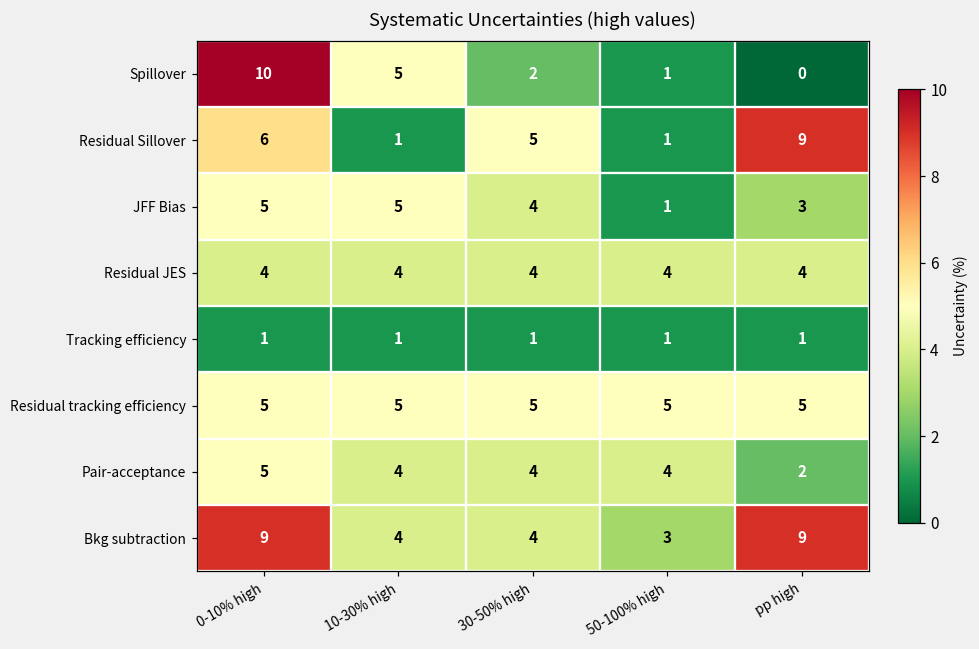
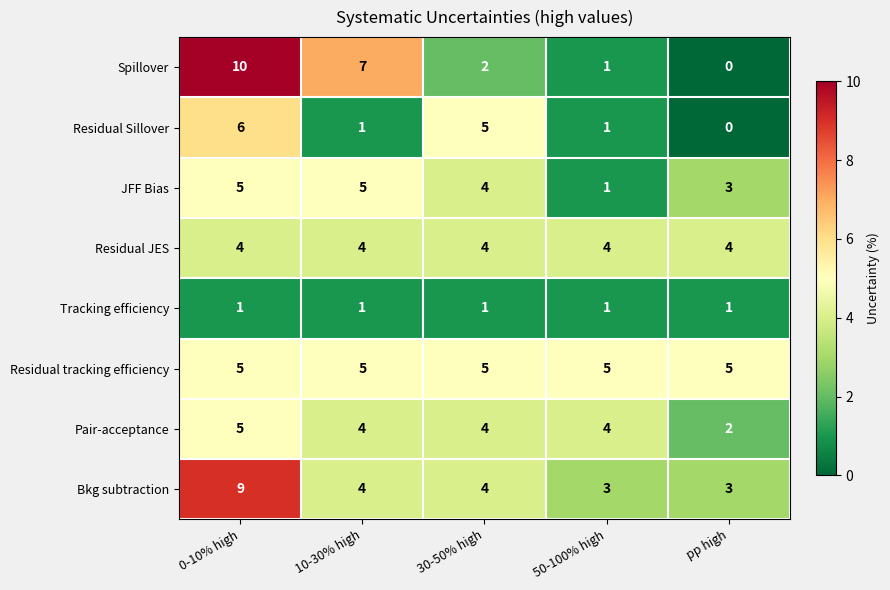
Spillover, 10-30% high: 5 -> 7
Residual Sillover, pp high: 9 -> 0
Bkg subtraction, pp high: 9 -> 3
